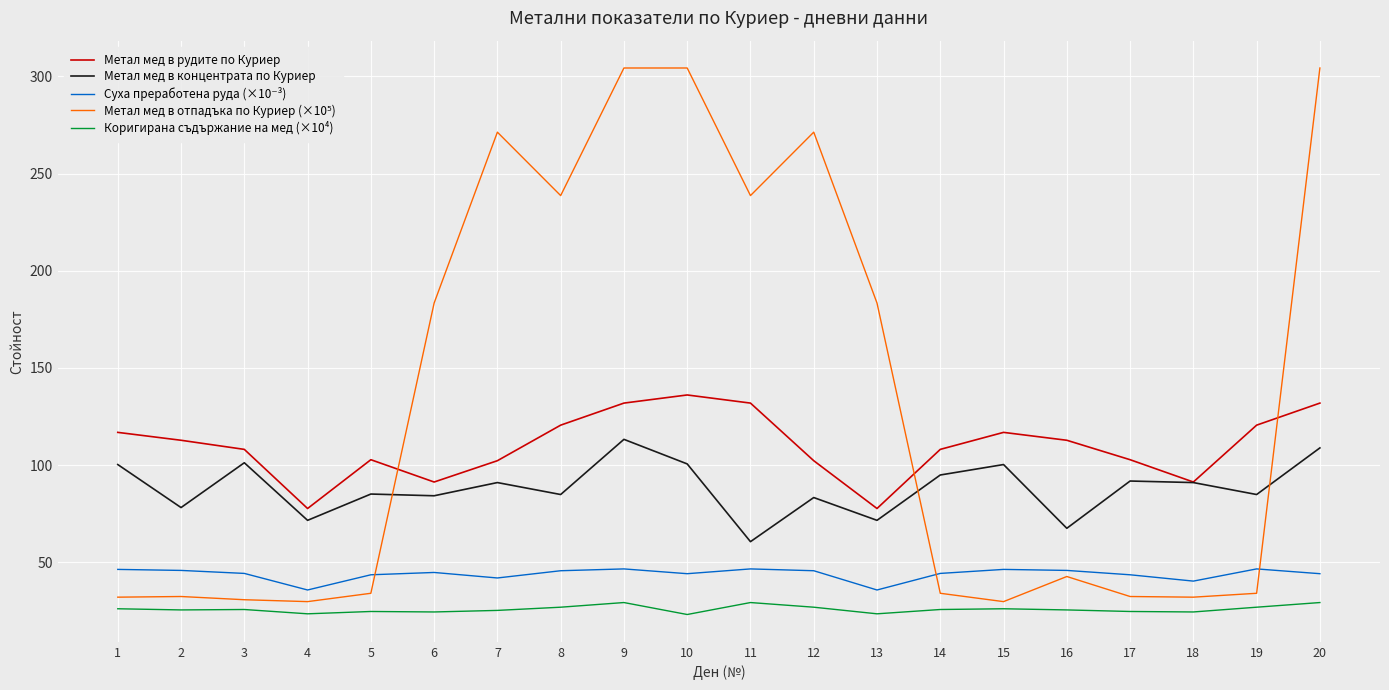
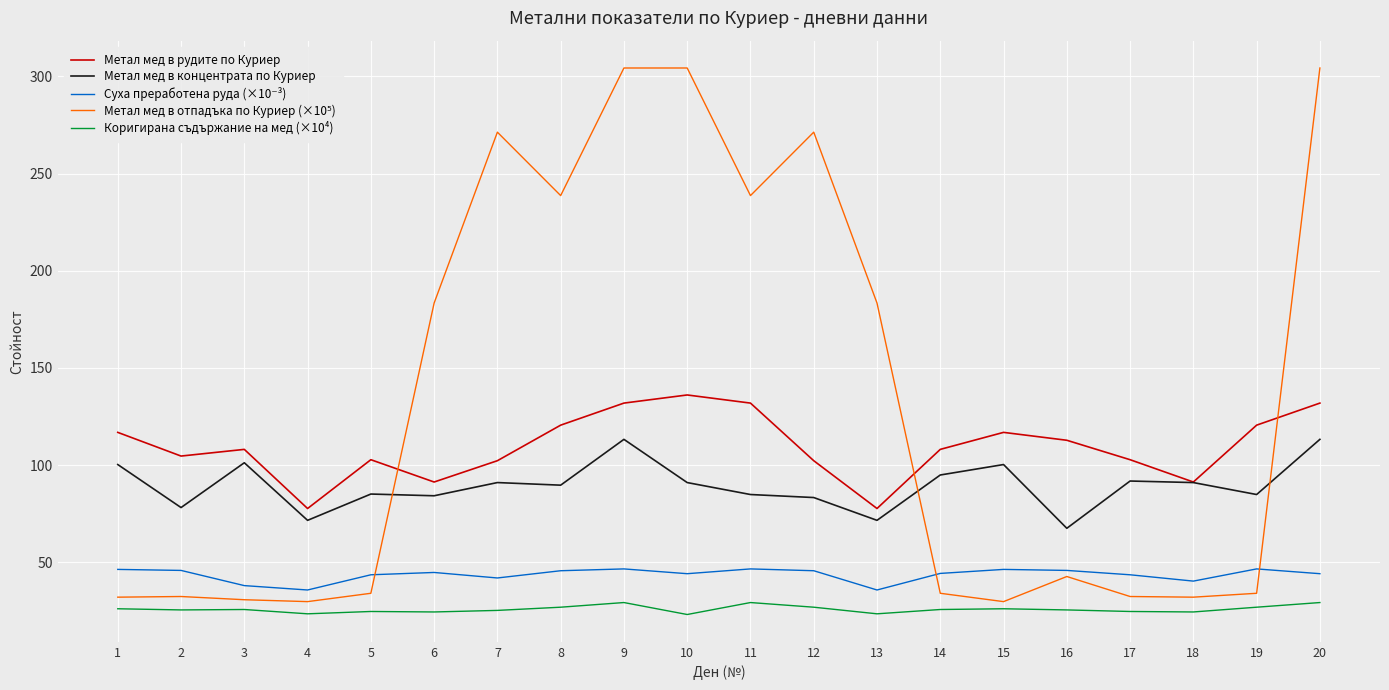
Метал мед в рудите по Куриер, 2: 113 -> 105
Суха преработена руда (×10⁻³), 3: 44 -> 38
Метал мед в концентрата по Куриер, 8: 85 -> 90
Метал мед в концентрата по Куриер, 10: 101 -> 91
Метал мед в концентрата по Куриер, 11: 61 -> 85
Метал мед в концентрата по Куриер, 20: 109 -> 113
